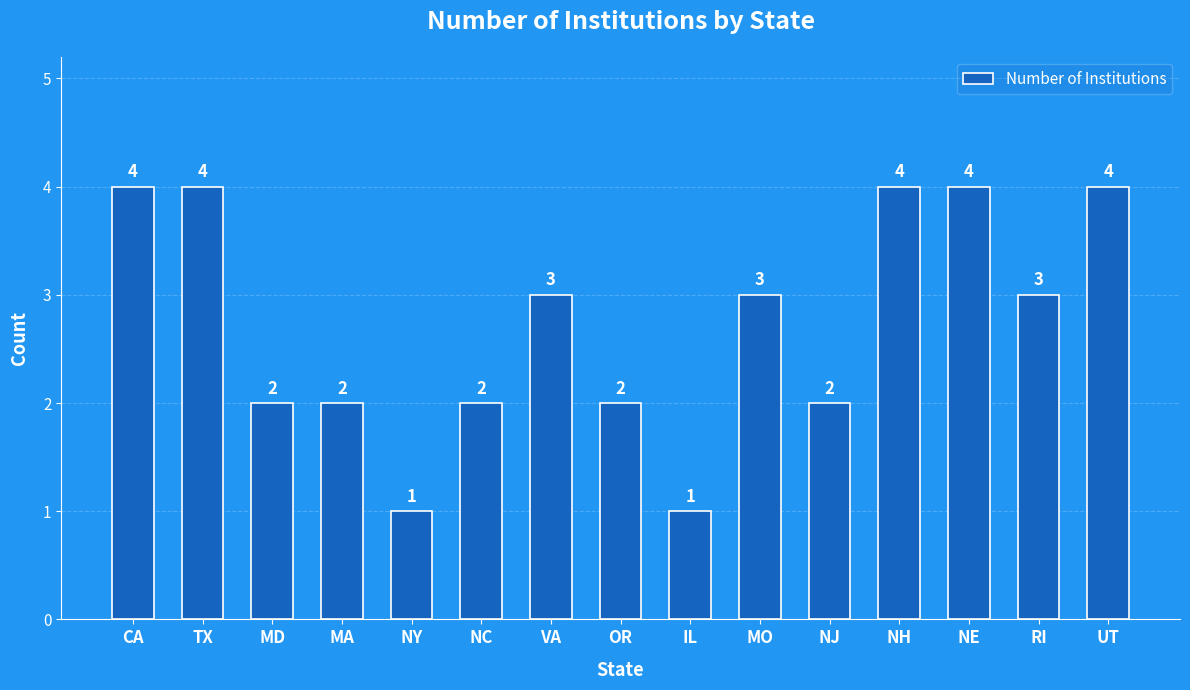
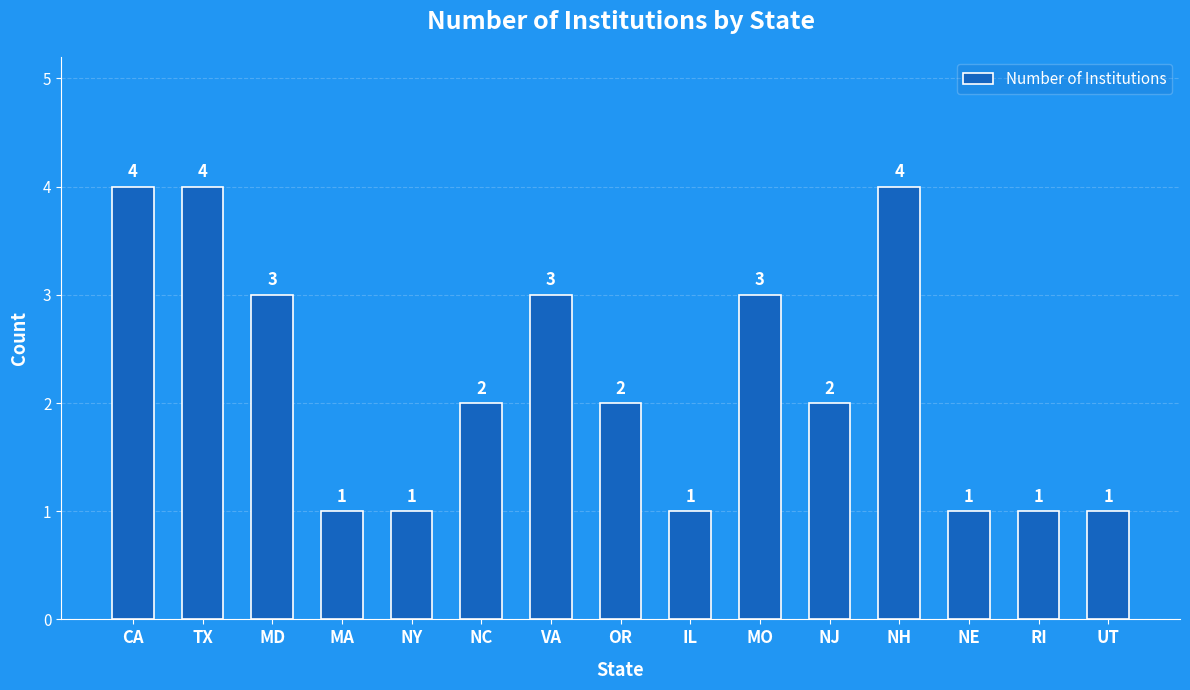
MD: 2 -> 3
MA: 2 -> 1
NE: 4 -> 1
RI: 3 -> 1
UT: 4 -> 1
